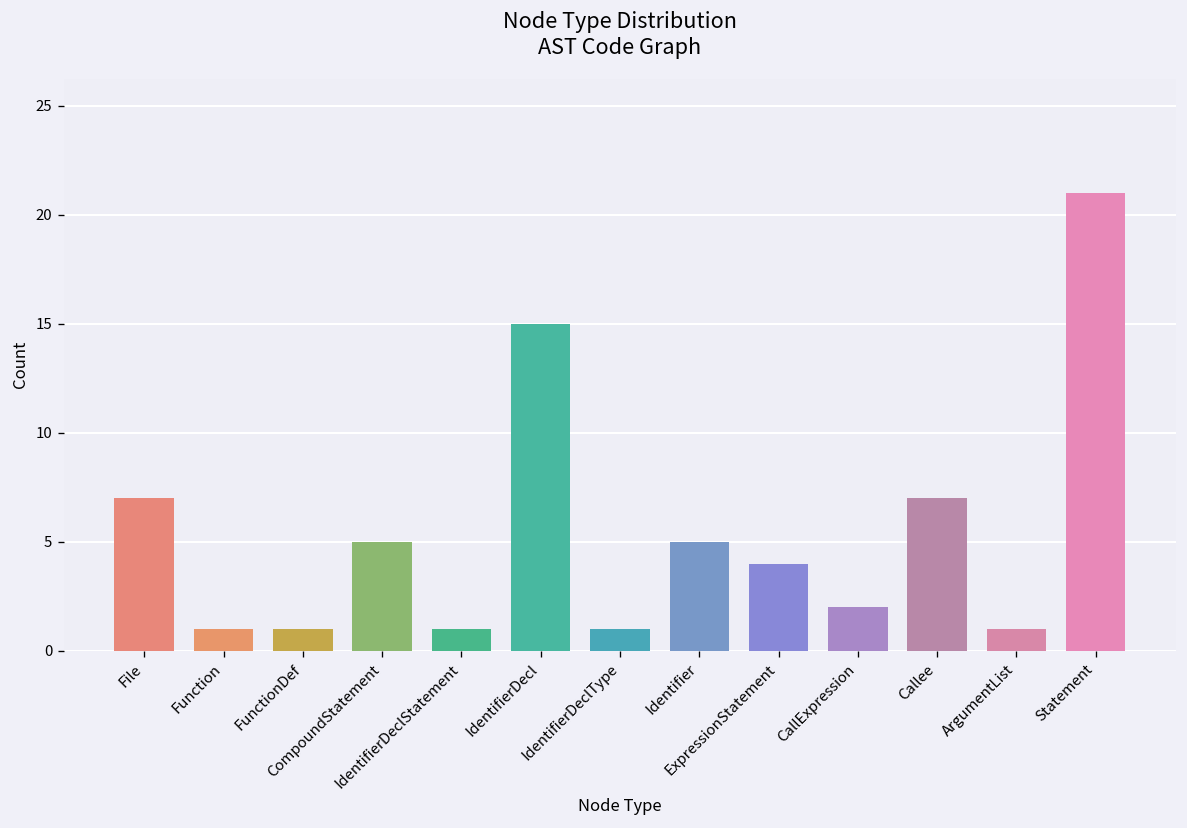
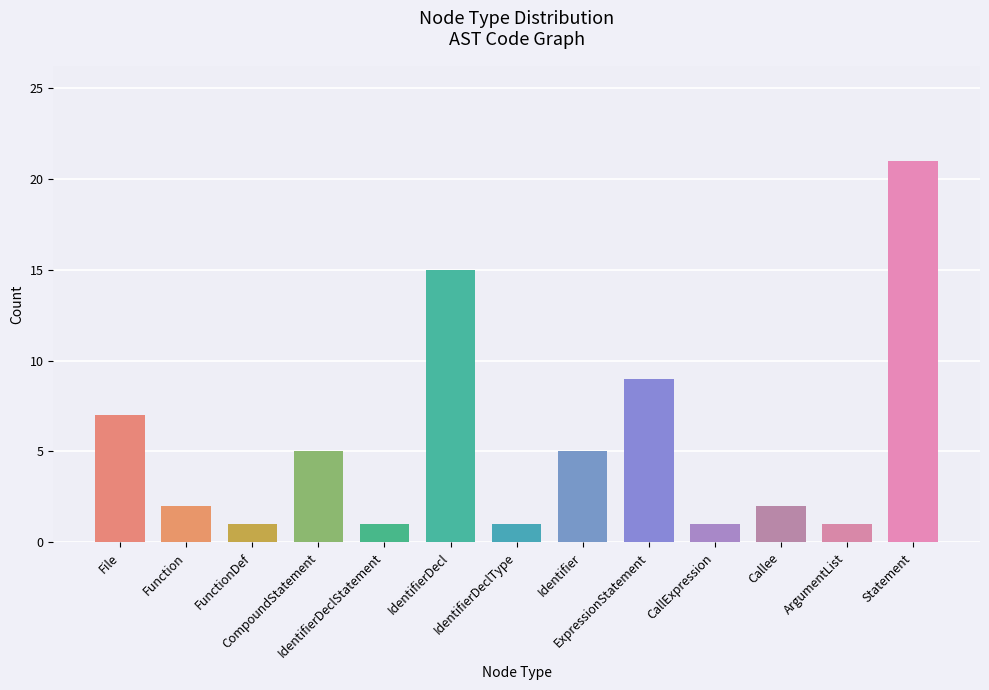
Function: 1 -> 2
ExpressionStatement: 4 -> 9
CallExpression: 2 -> 1
Callee: 7 -> 2
